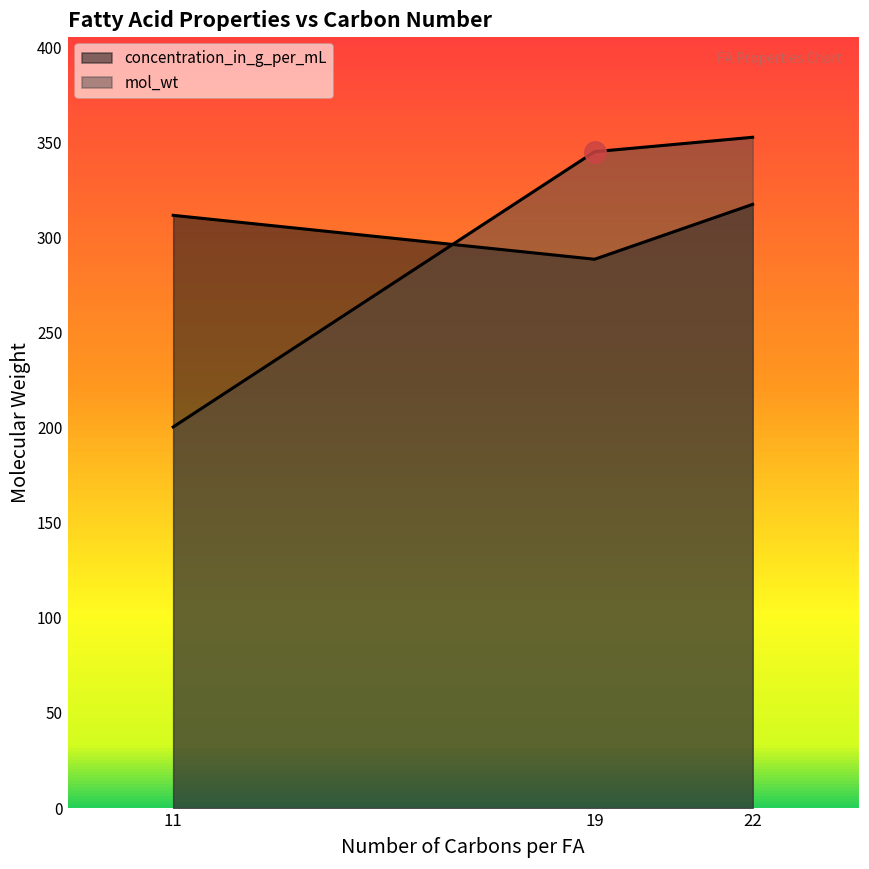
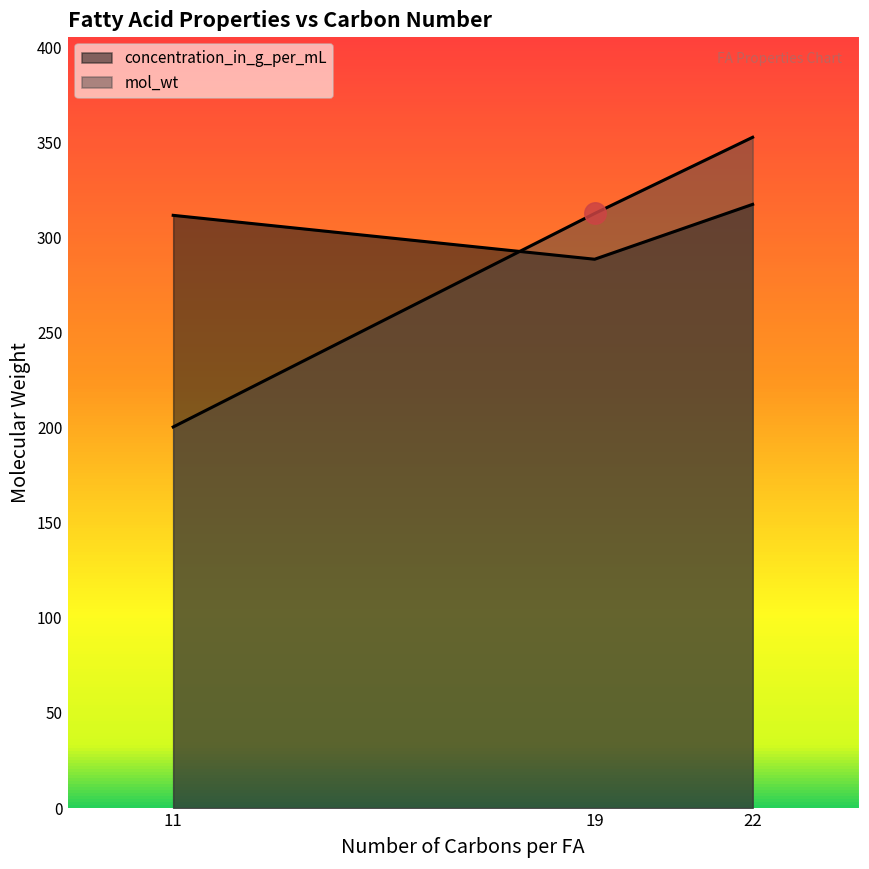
mol_wt, 19: 345 -> 313
